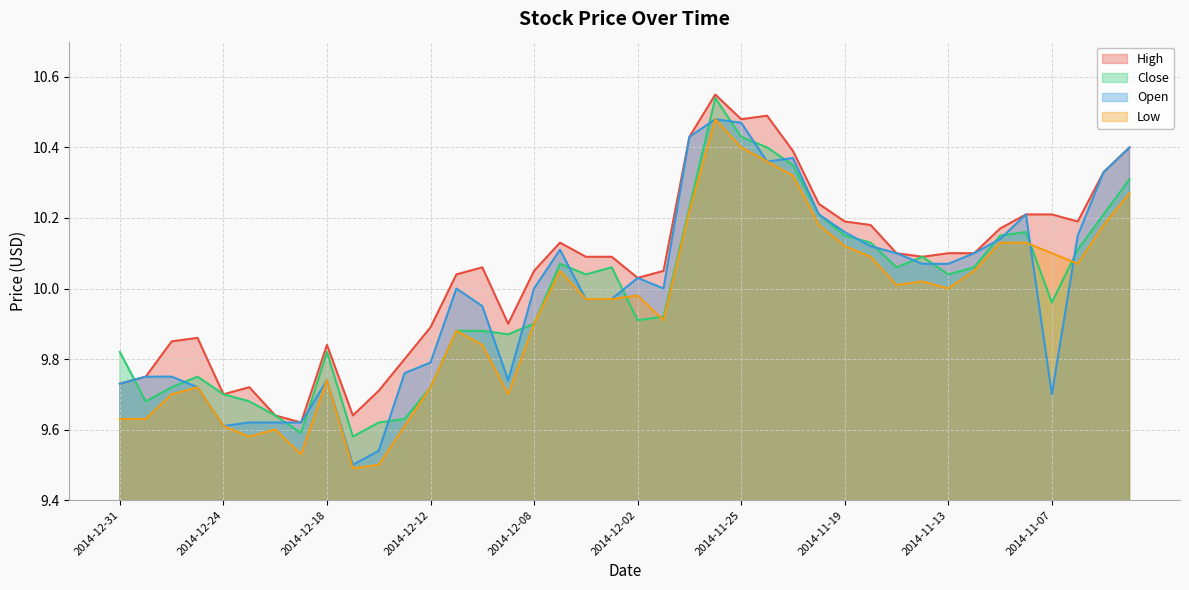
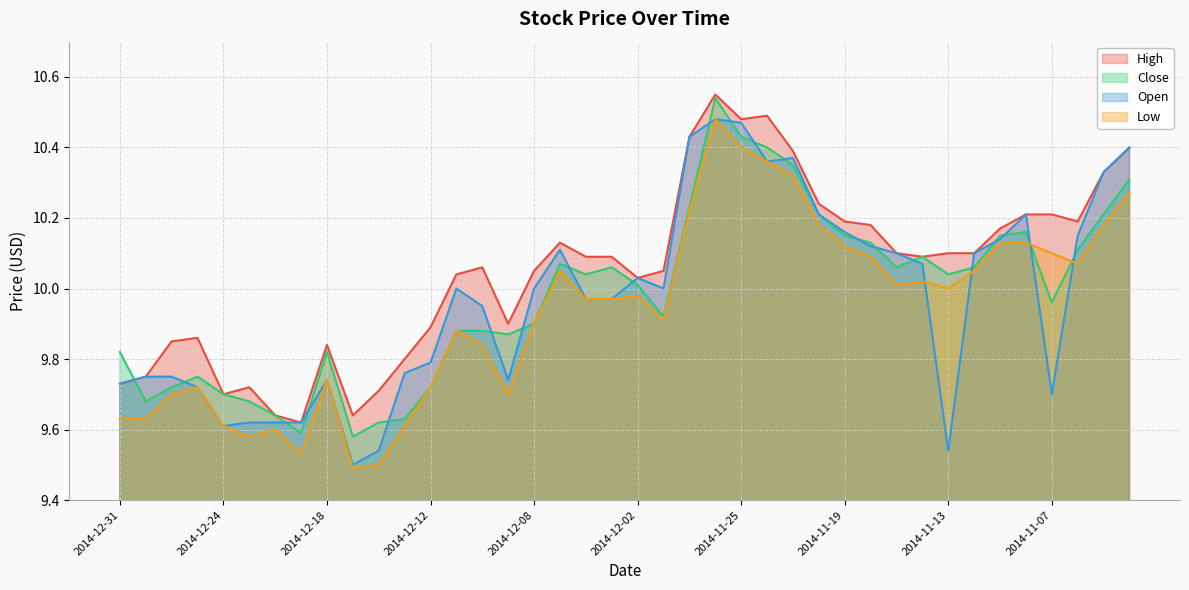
Close, 2014-12-02: 9.91 -> 10.01
Open, 2014-11-13: 10.07 -> 9.54
